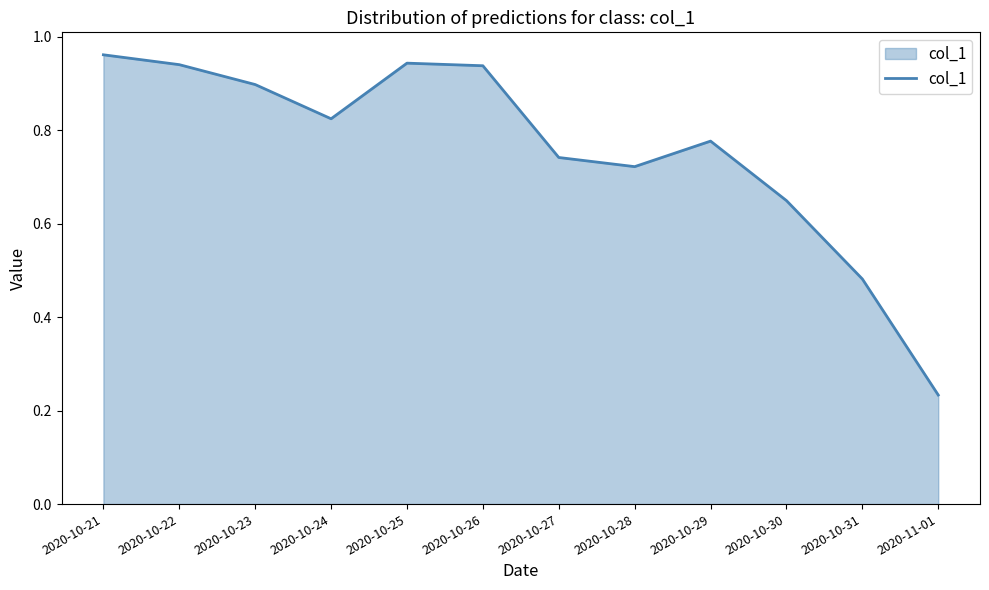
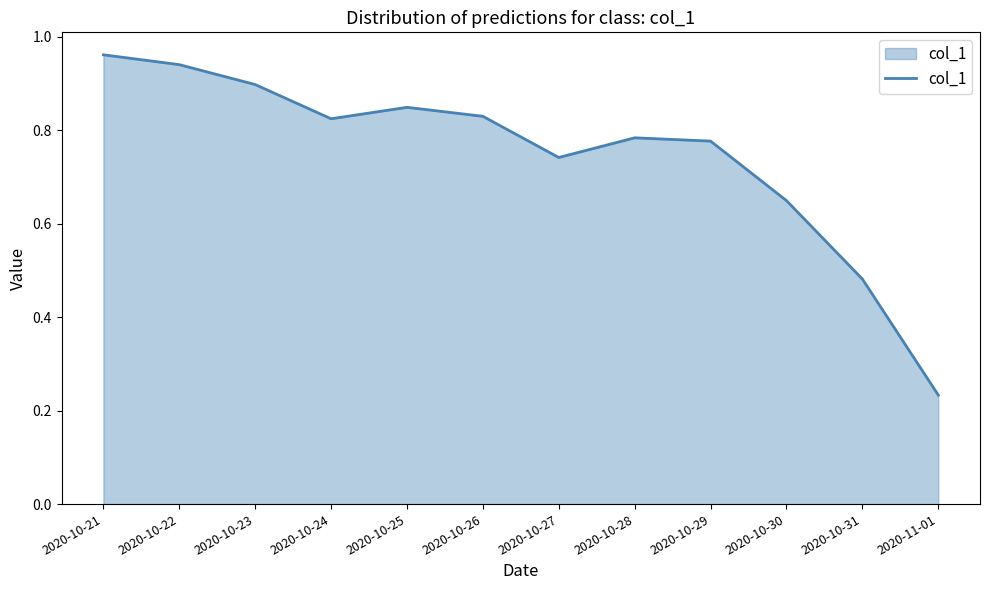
2020-10-25: 0.94 -> 0.85
2020-10-26: 0.94 -> 0.83
2020-10-28: 0.72 -> 0.78
